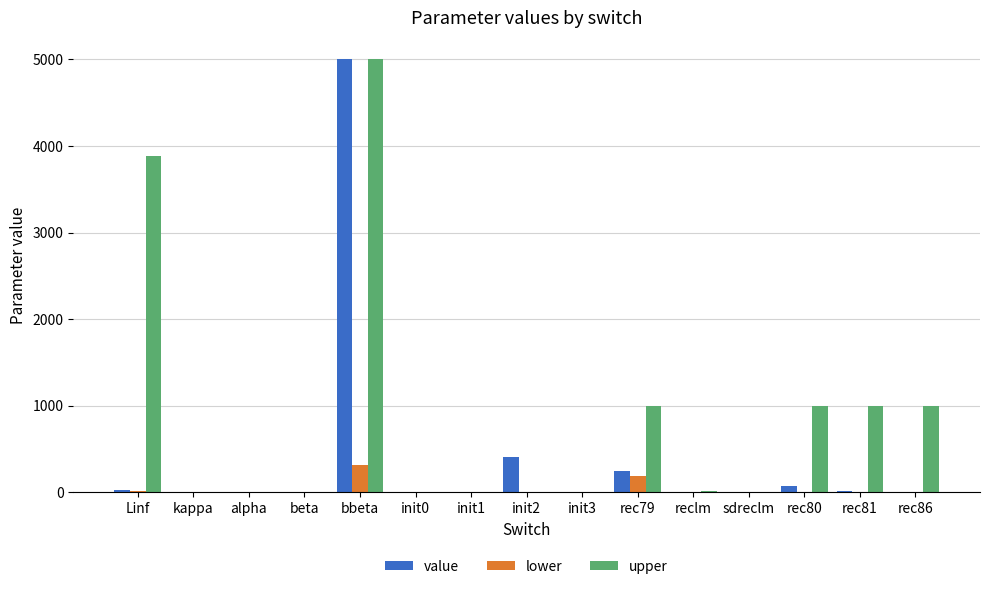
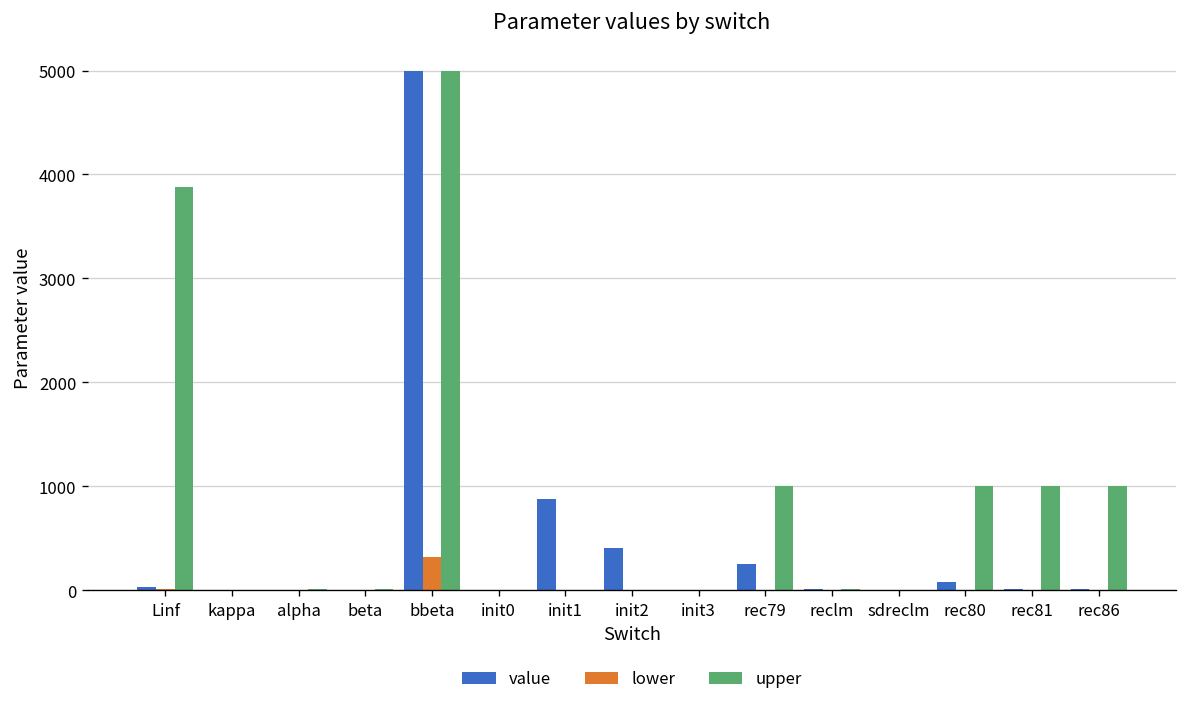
value, init1: 0 -> 900
lower, rec79: 200 -> 0
